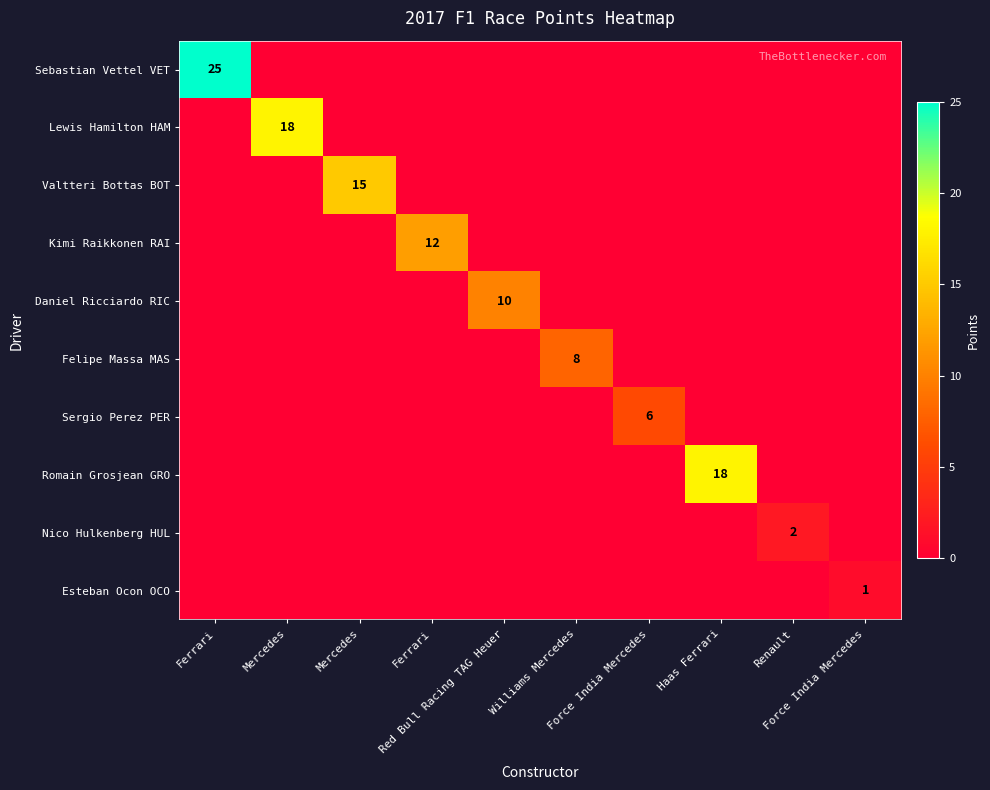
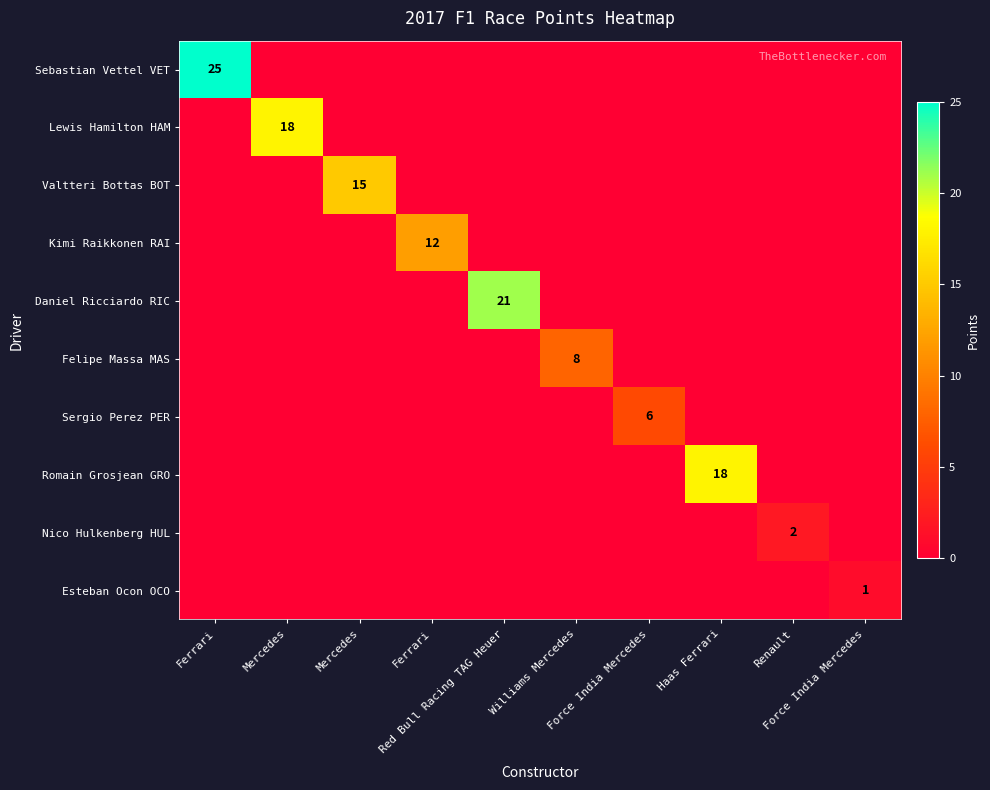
Daniel Ricciardo RIC, Red Bull Racing TAG Heuer: 10 -> 21
